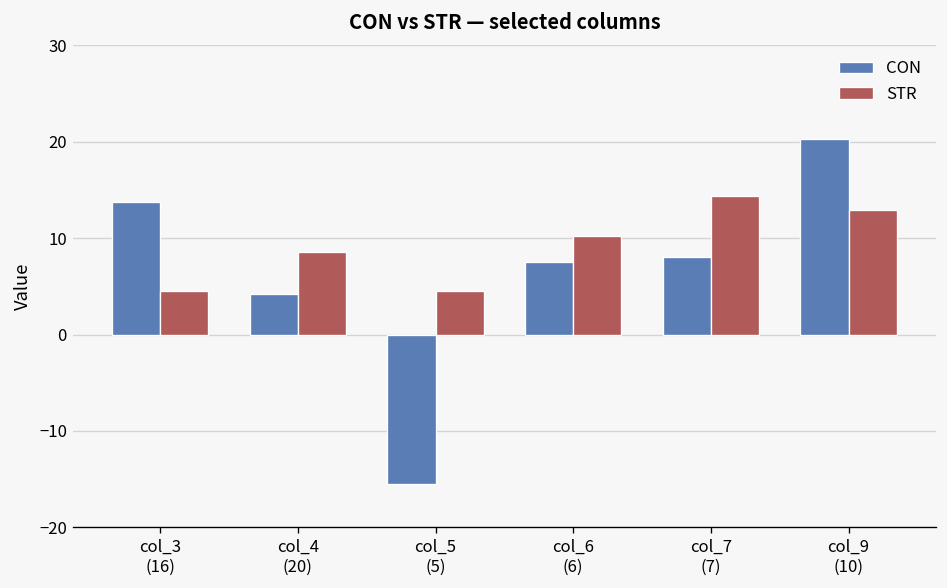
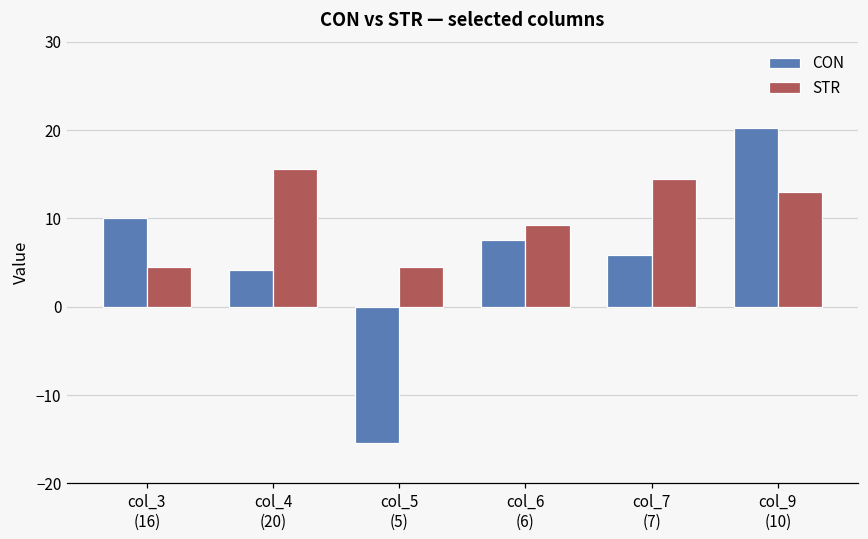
CON, col_3 (16): 14 -> 10
STR, col_4 (20): 9 -> 16
STR, col_6 (6): 10 -> 9
CON, col_7 (7): 8 -> 6
